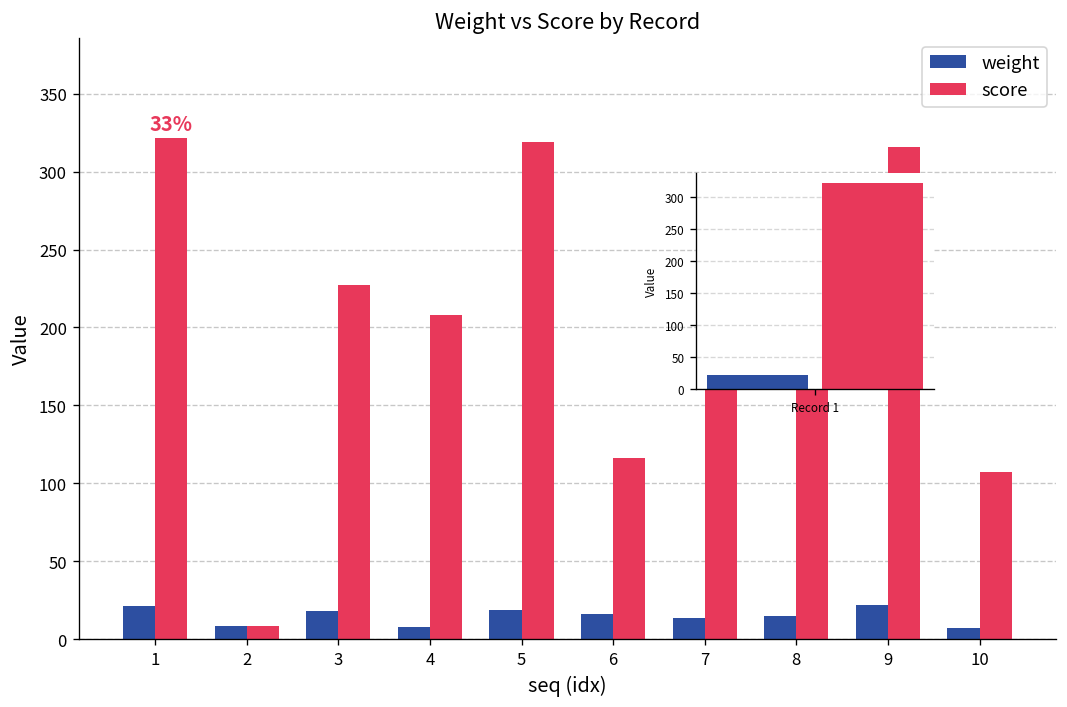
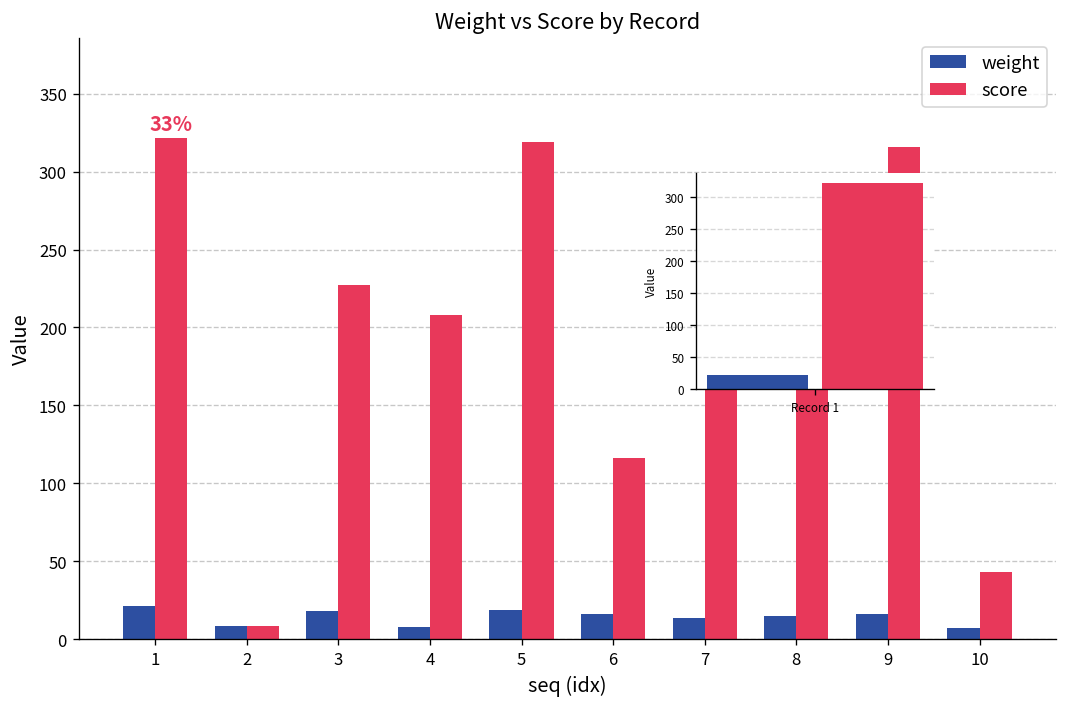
Weight vs Score by Record, weight, 9: 22 -> 16
Weight vs Score by Record, score, 10: 108 -> 43
